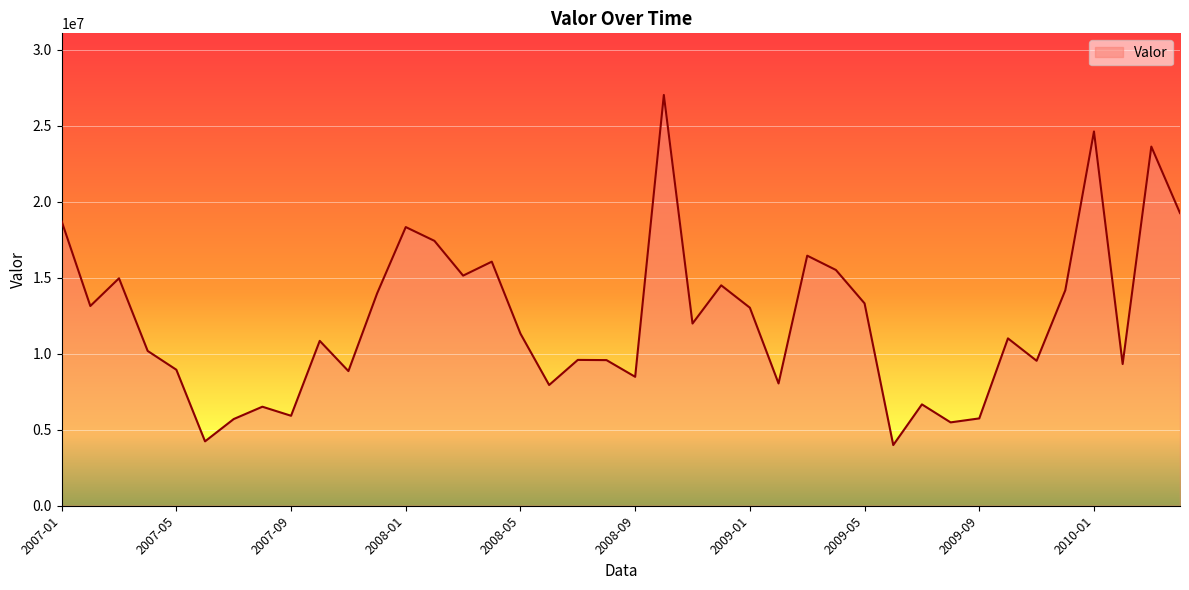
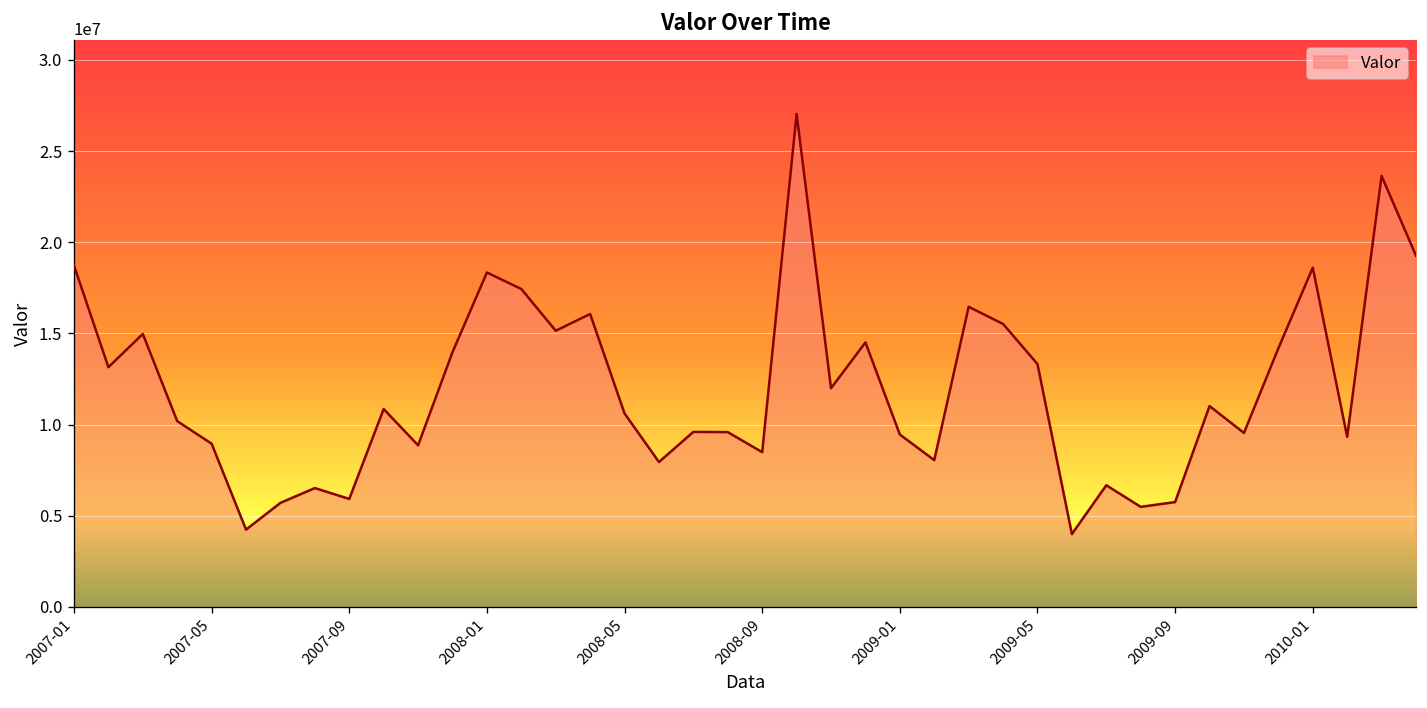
2008-05: 11300000 -> 10600000
2009-01: 13000000 -> 9500000
2010-01: 24600000 -> 18600000
